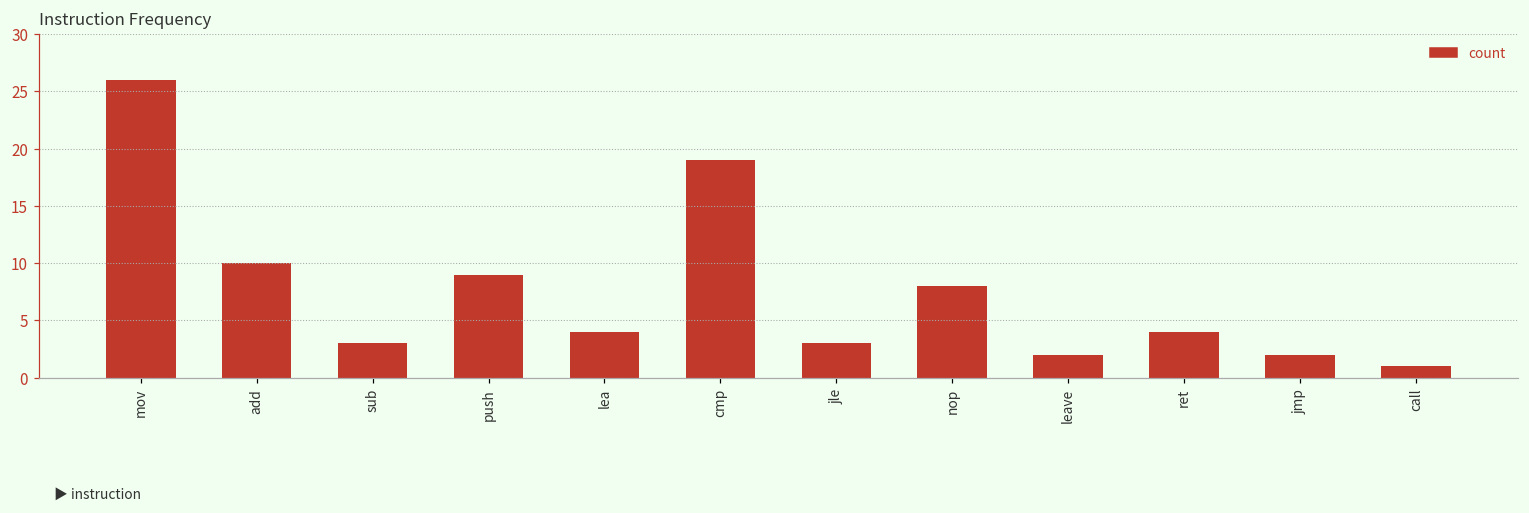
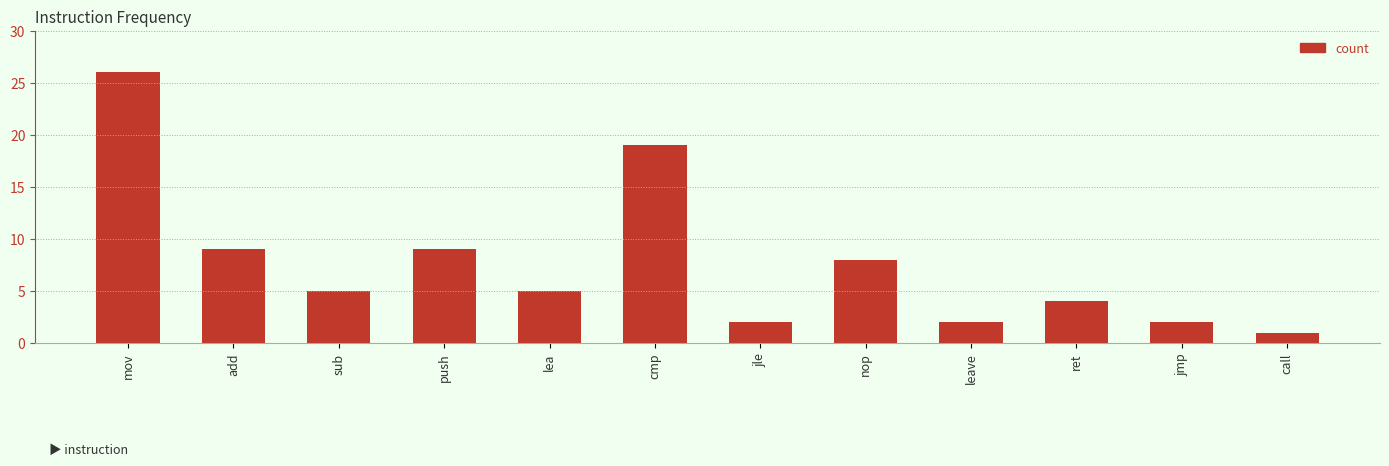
add: 10 -> 9
sub: 3 -> 5
lea: 4 -> 5
jle: 3 -> 2
